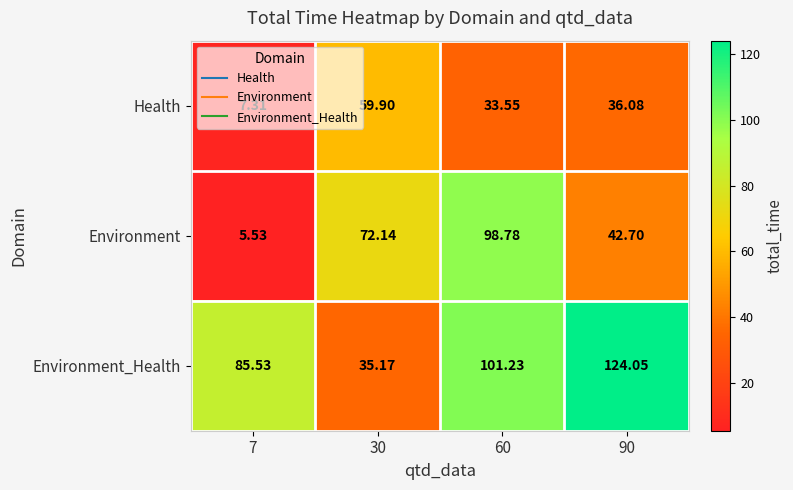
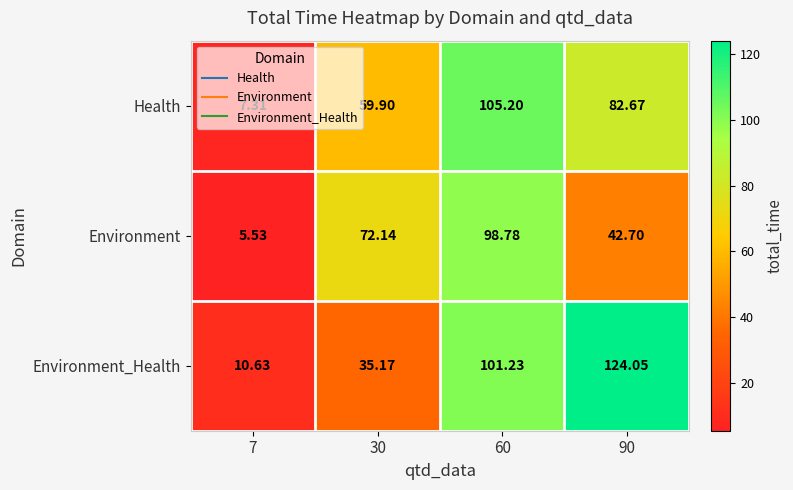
Health, 60: 33.55 -> 105.20
Health, 90: 36.08 -> 82.67
Environment_Health, 7: 85.53 -> 10.63
